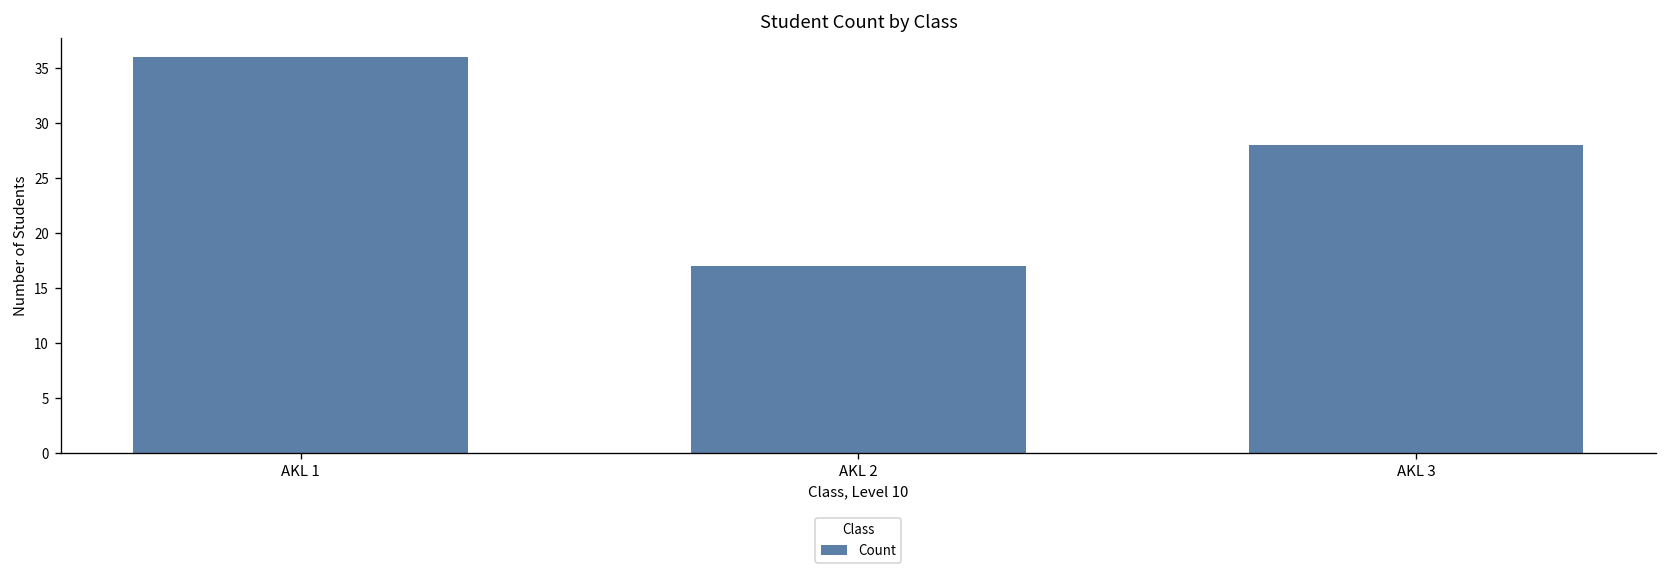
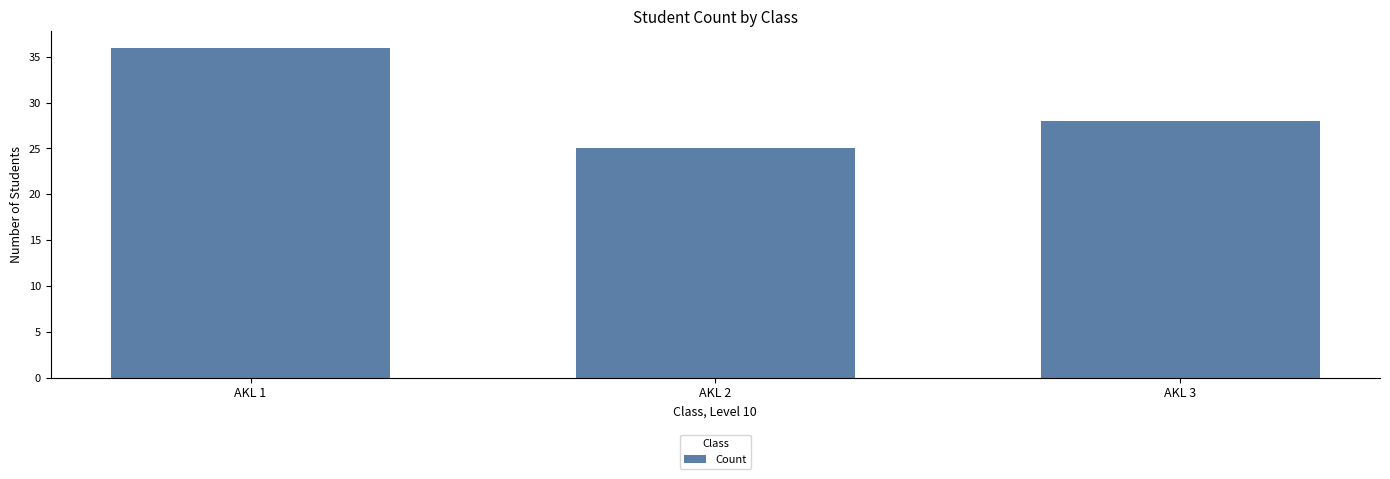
AKL 2: 17 -> 25
